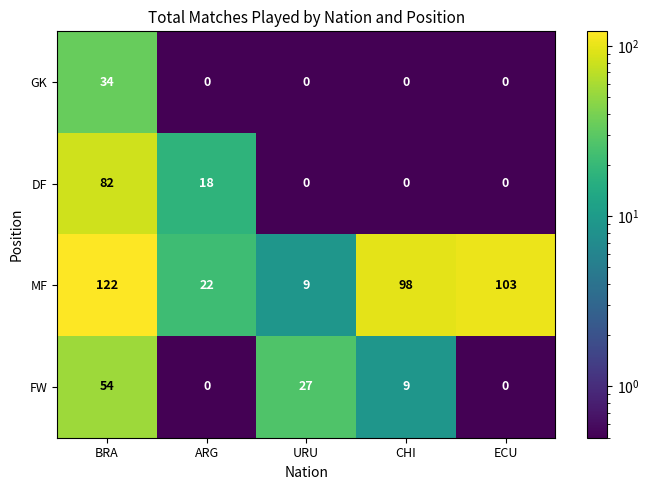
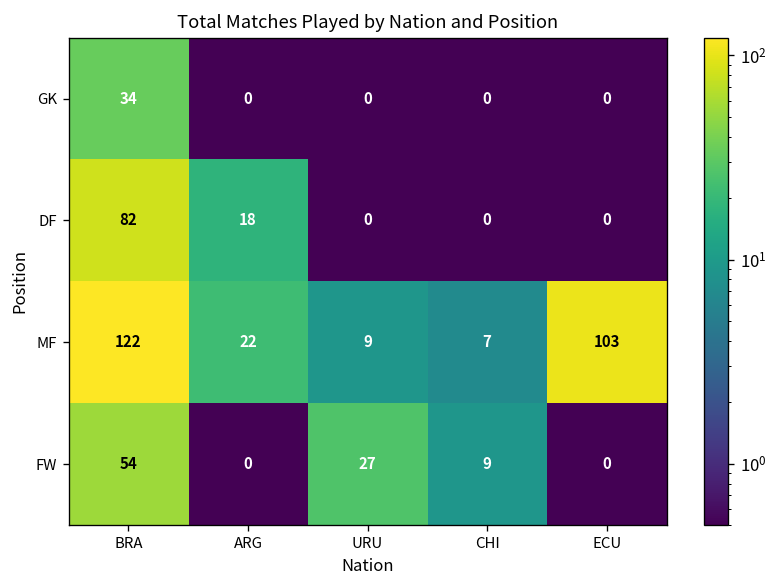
MF, CHI: 98 -> 7
